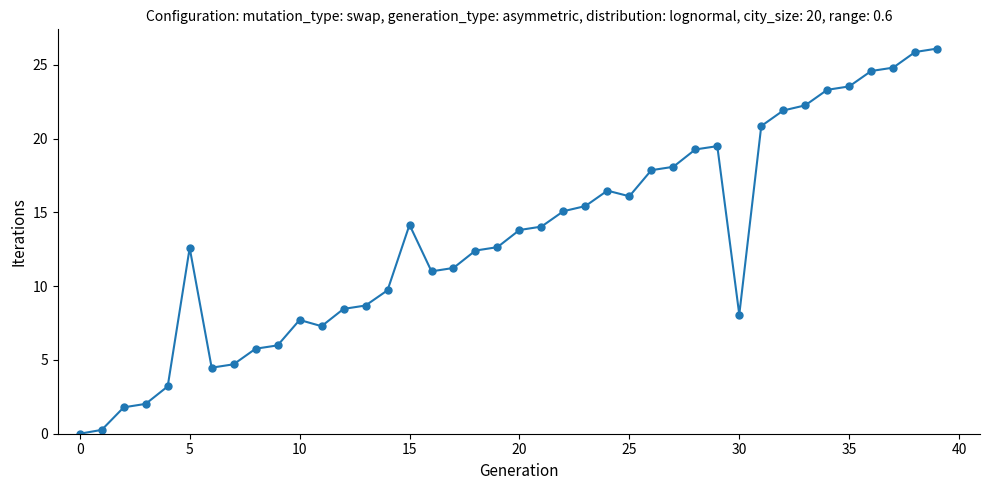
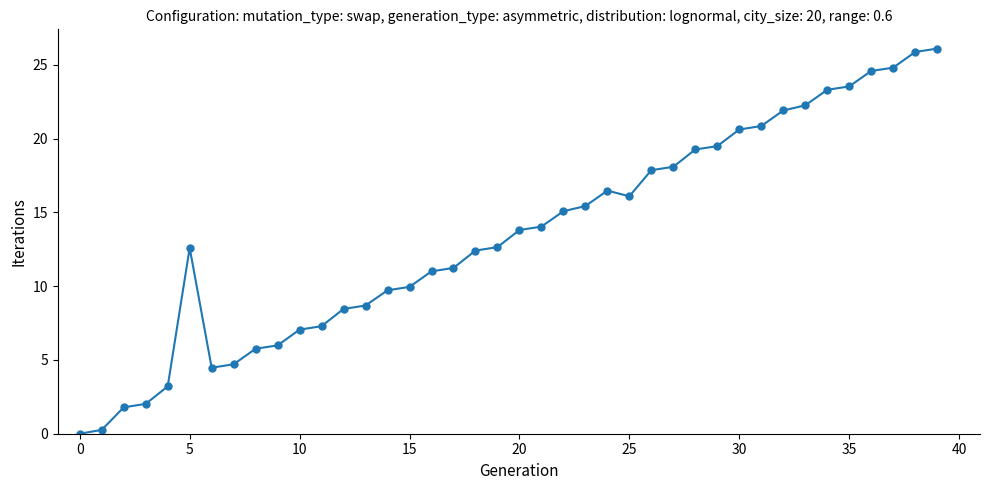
10: 7.7 -> 7.1
15: 14.2 -> 10.0
30: 8.1 -> 20.6
